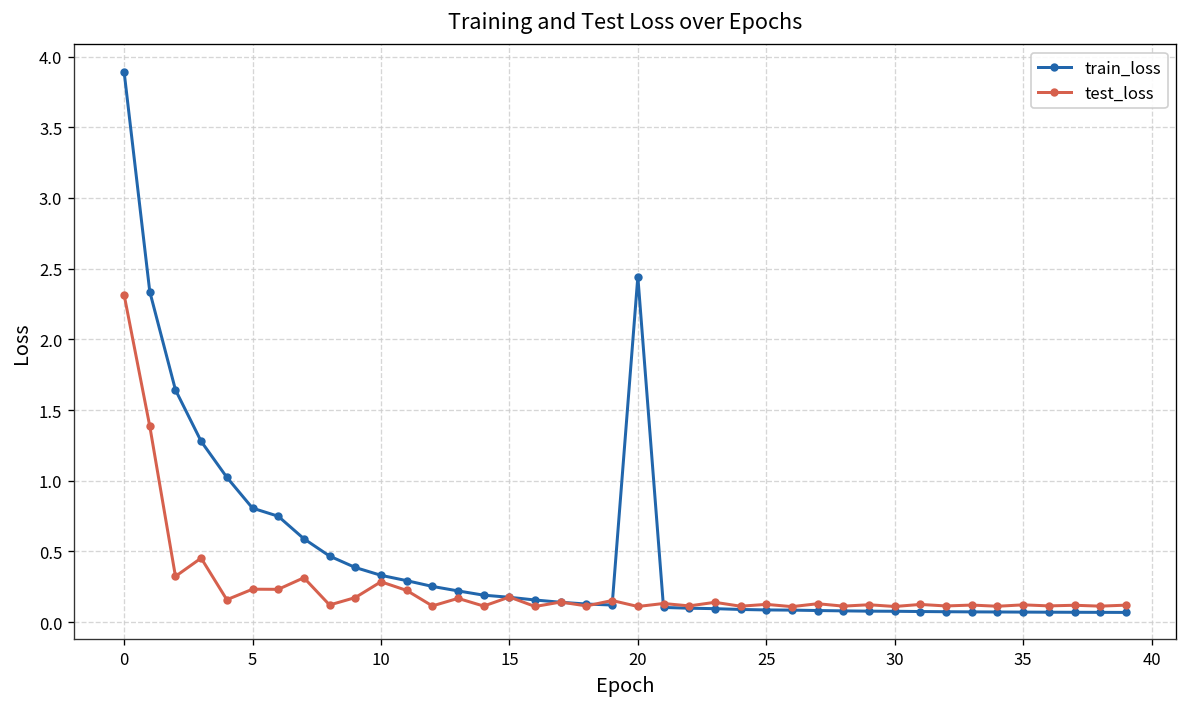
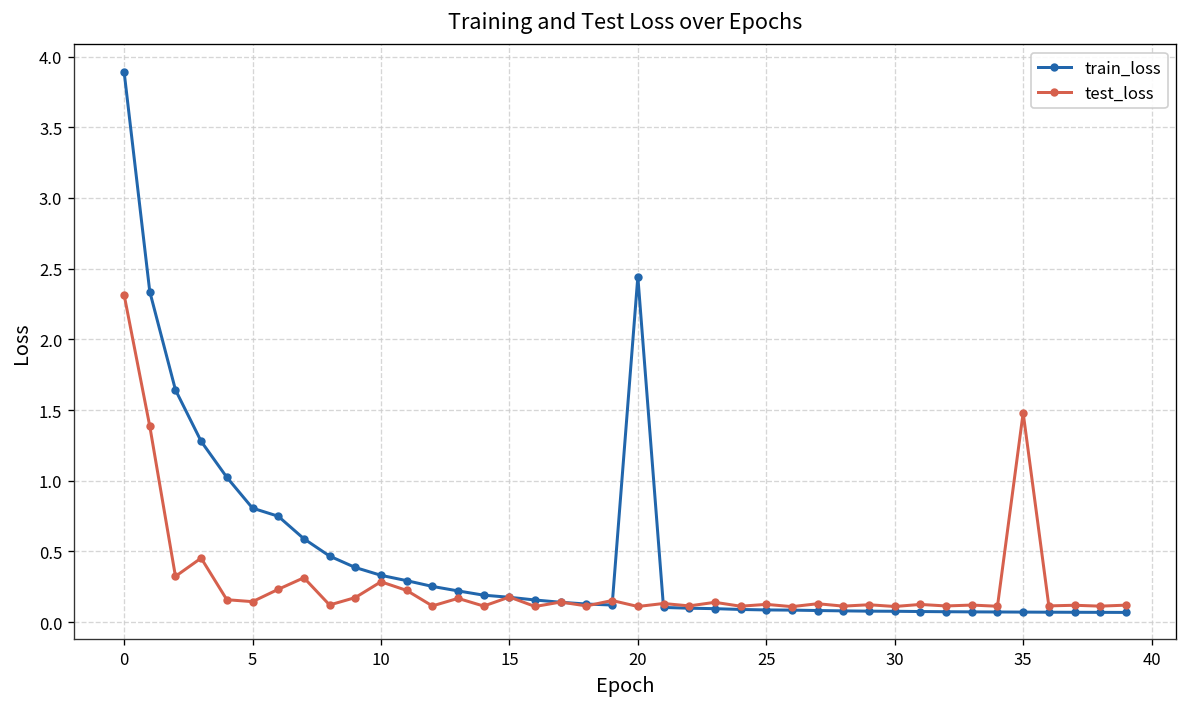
test_loss, 5: 0.23 -> 0.15
test_loss, 35: 0.12 -> 1.48
